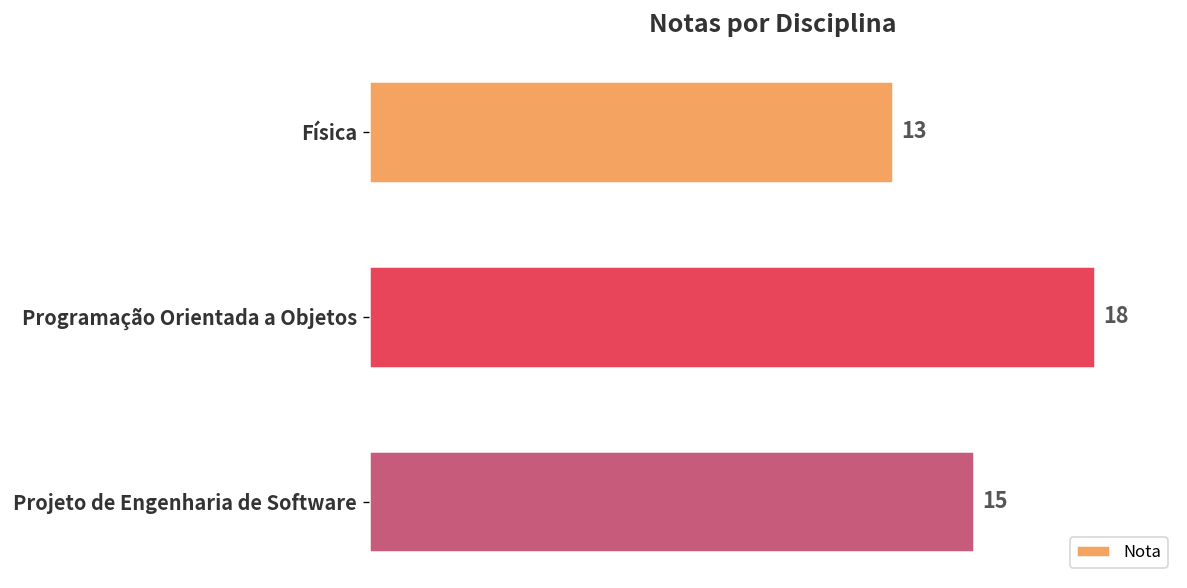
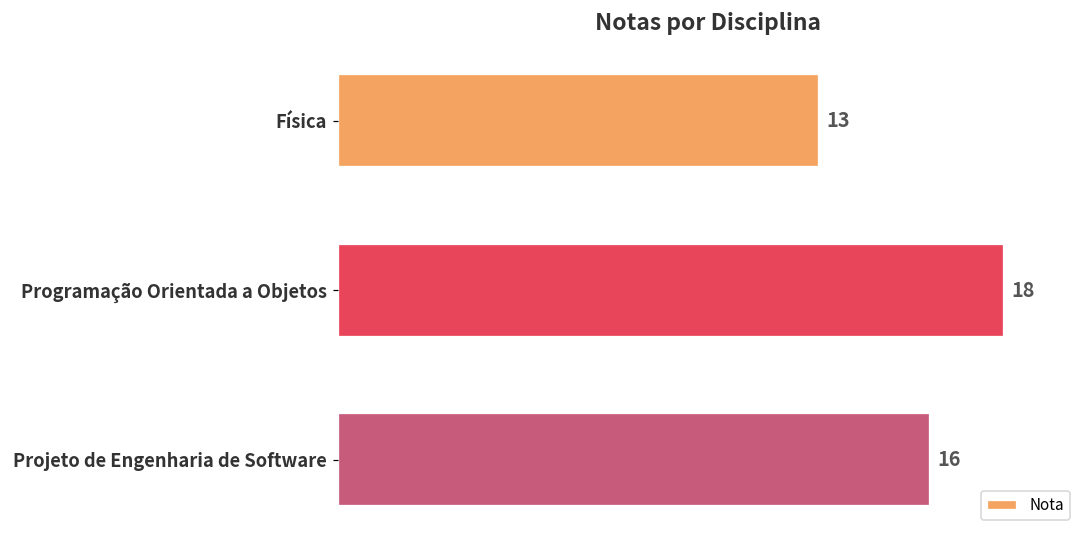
Projeto de Engenharia de Software: 15 -> 16
